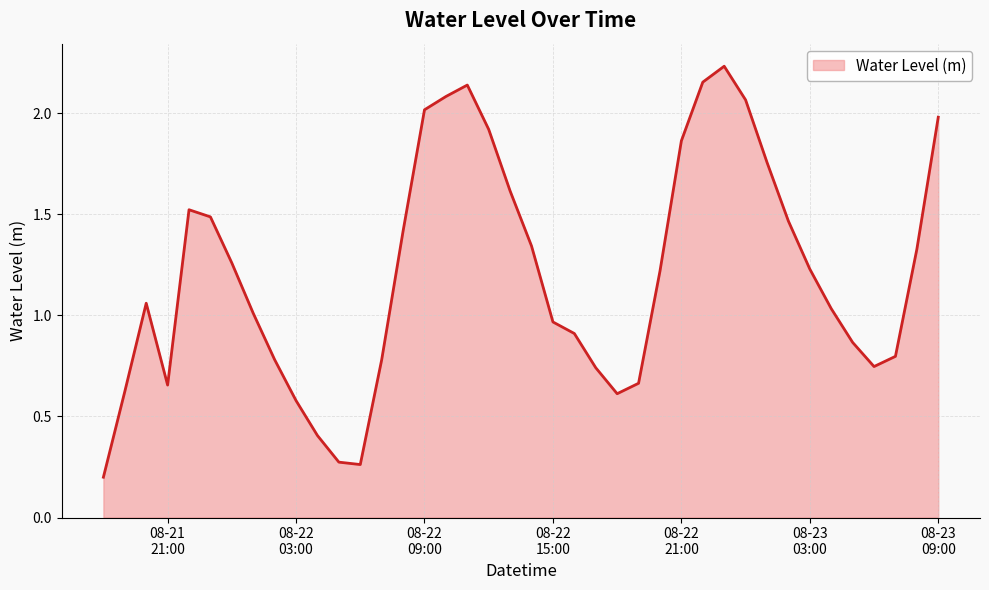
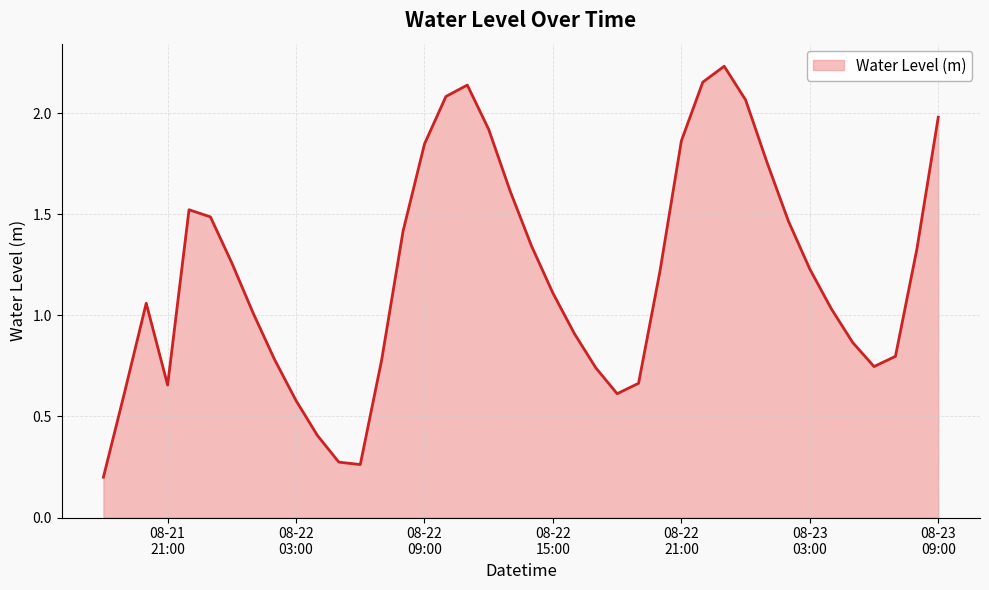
08-22 09:00: 2.02 -> 1.85
08-22 15:00: 0.97 -> 1.11
